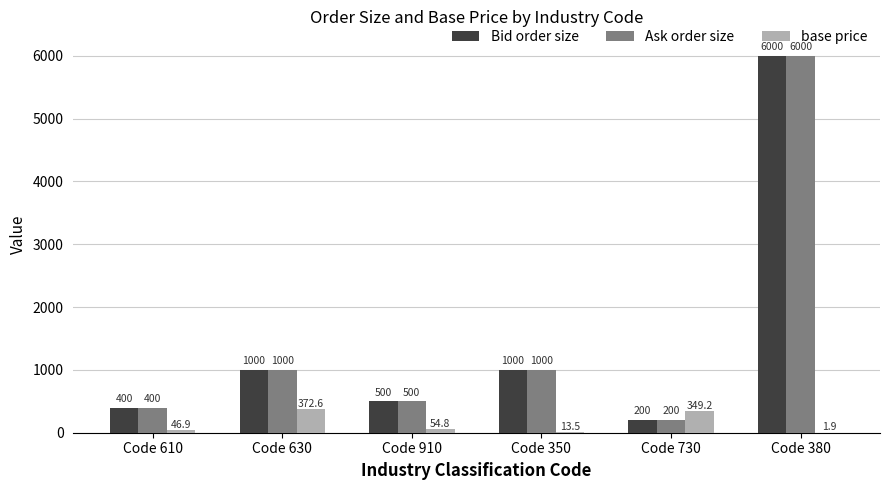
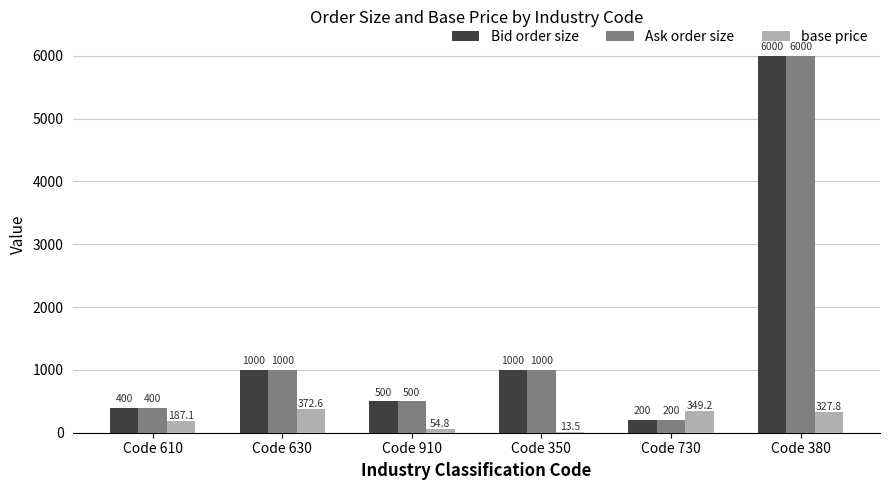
base price, Code 610: 46.9 -> 187.1
base price, Code 380: 1.9 -> 327.8
